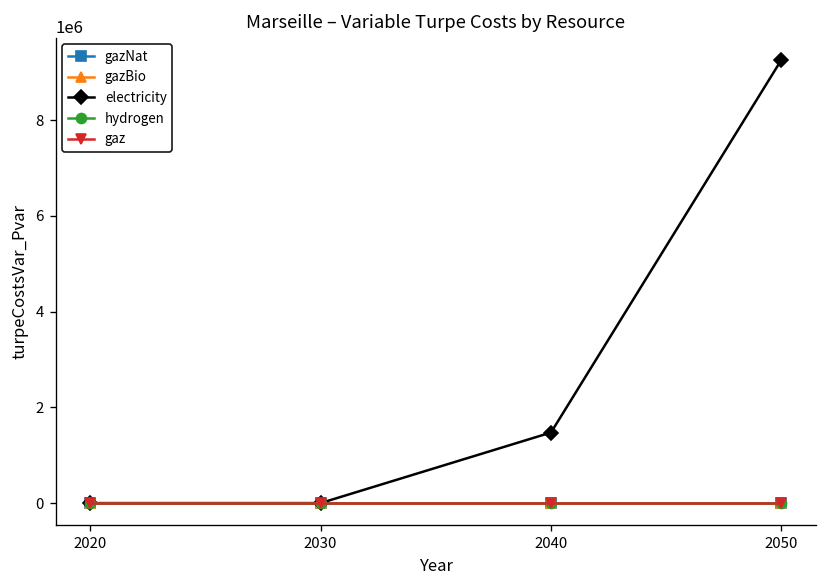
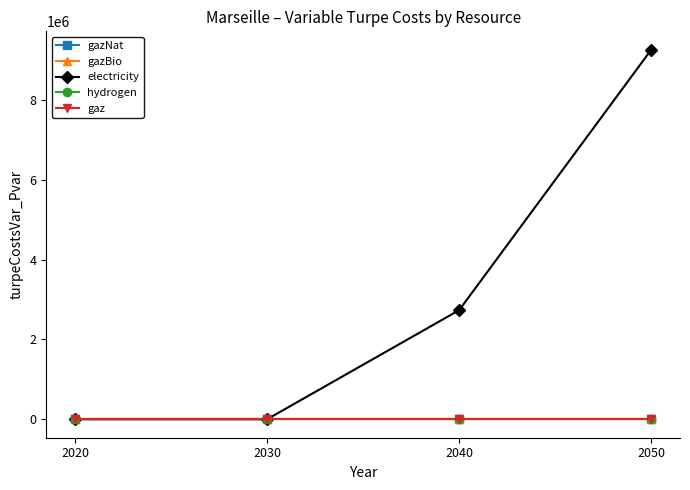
electricity, 2040: 1500000 -> 2700000
